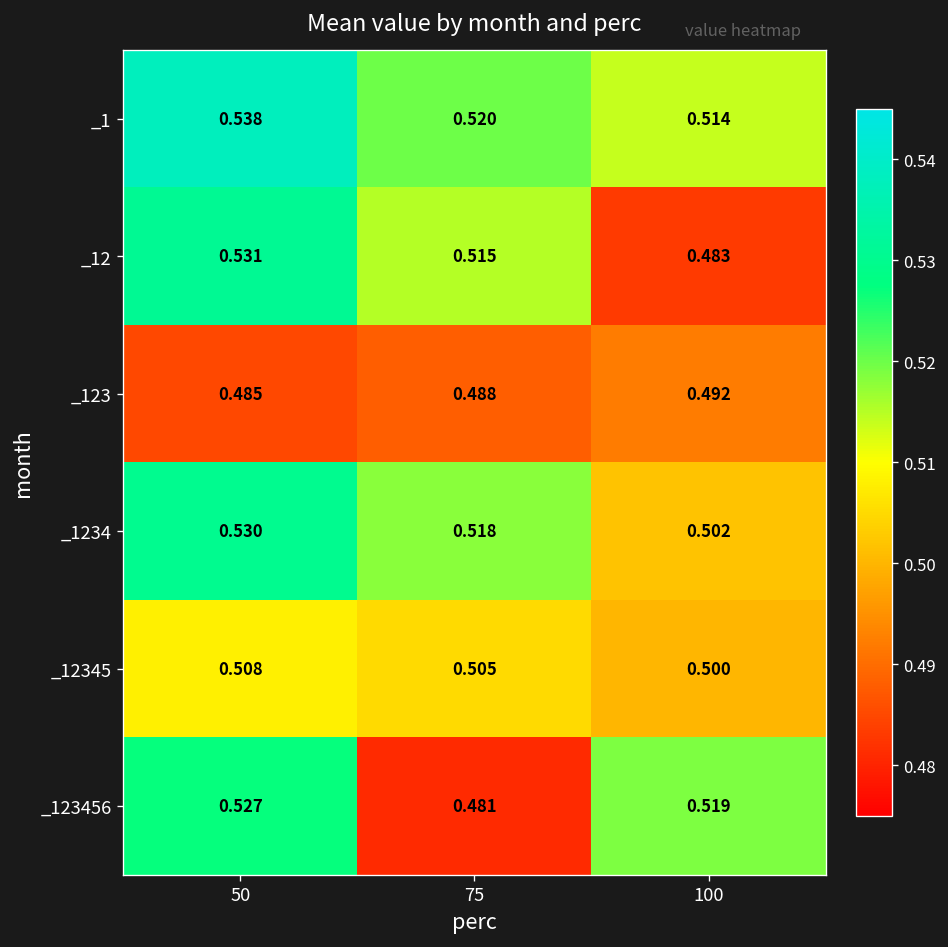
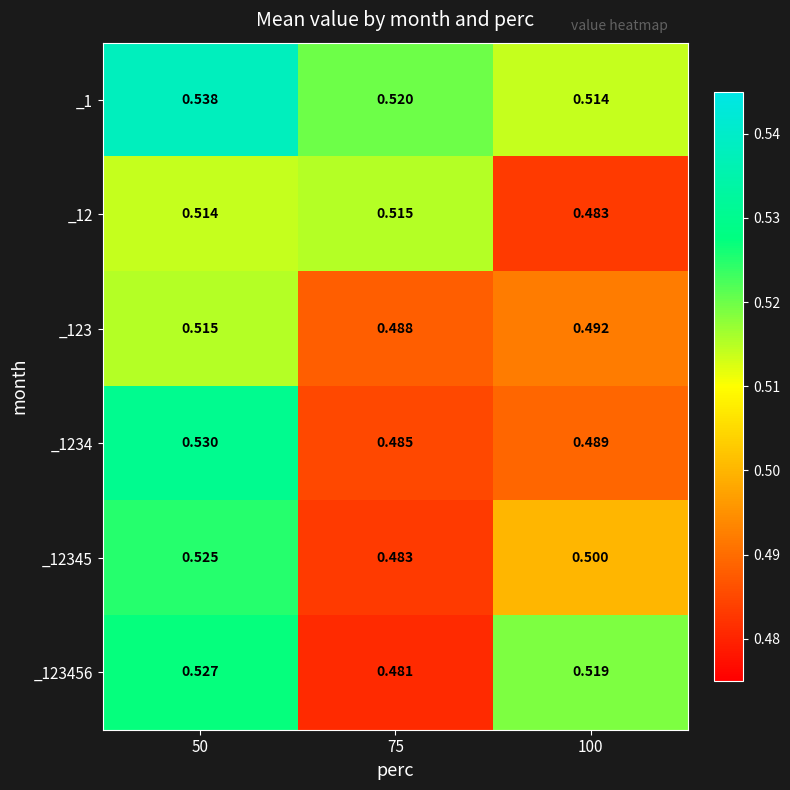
_12, 50: 0.531 -> 0.514
_123, 50: 0.485 -> 0.515
_1234, 75: 0.518 -> 0.485
_1234, 100: 0.502 -> 0.489
_12345, 50: 0.508 -> 0.525
_12345, 75: 0.505 -> 0.483
